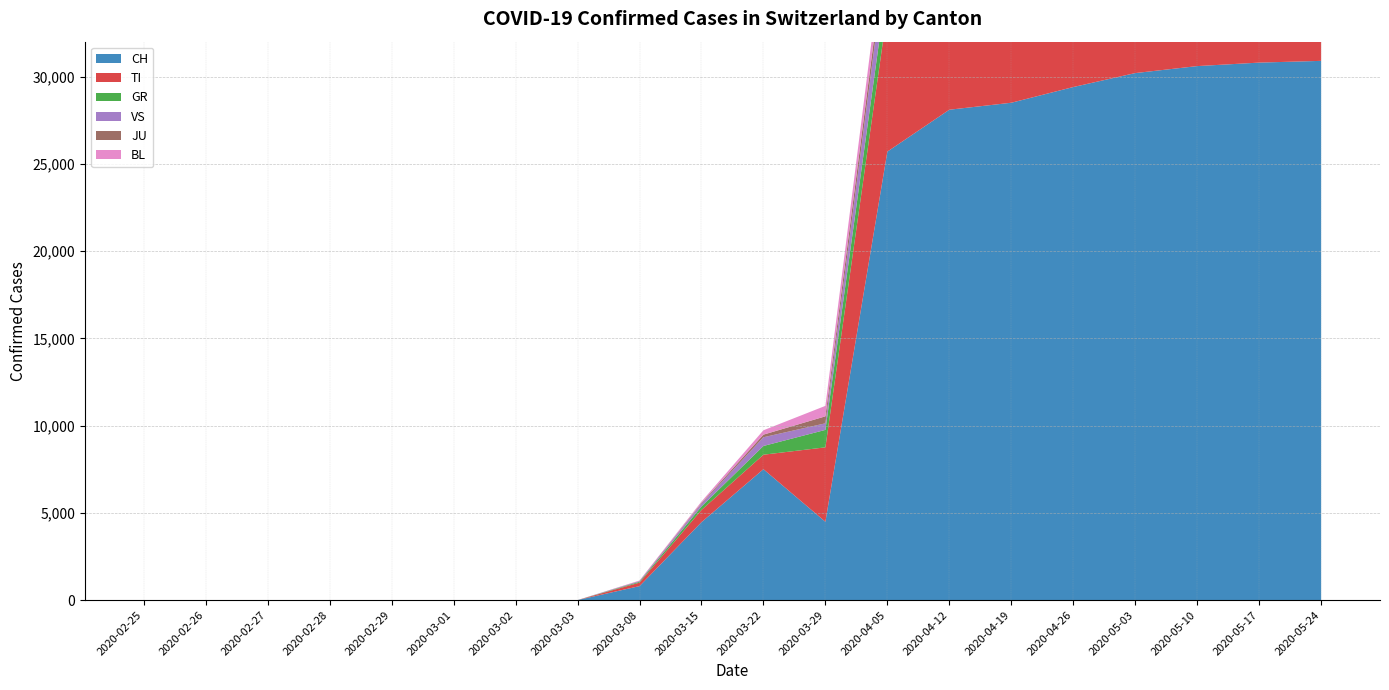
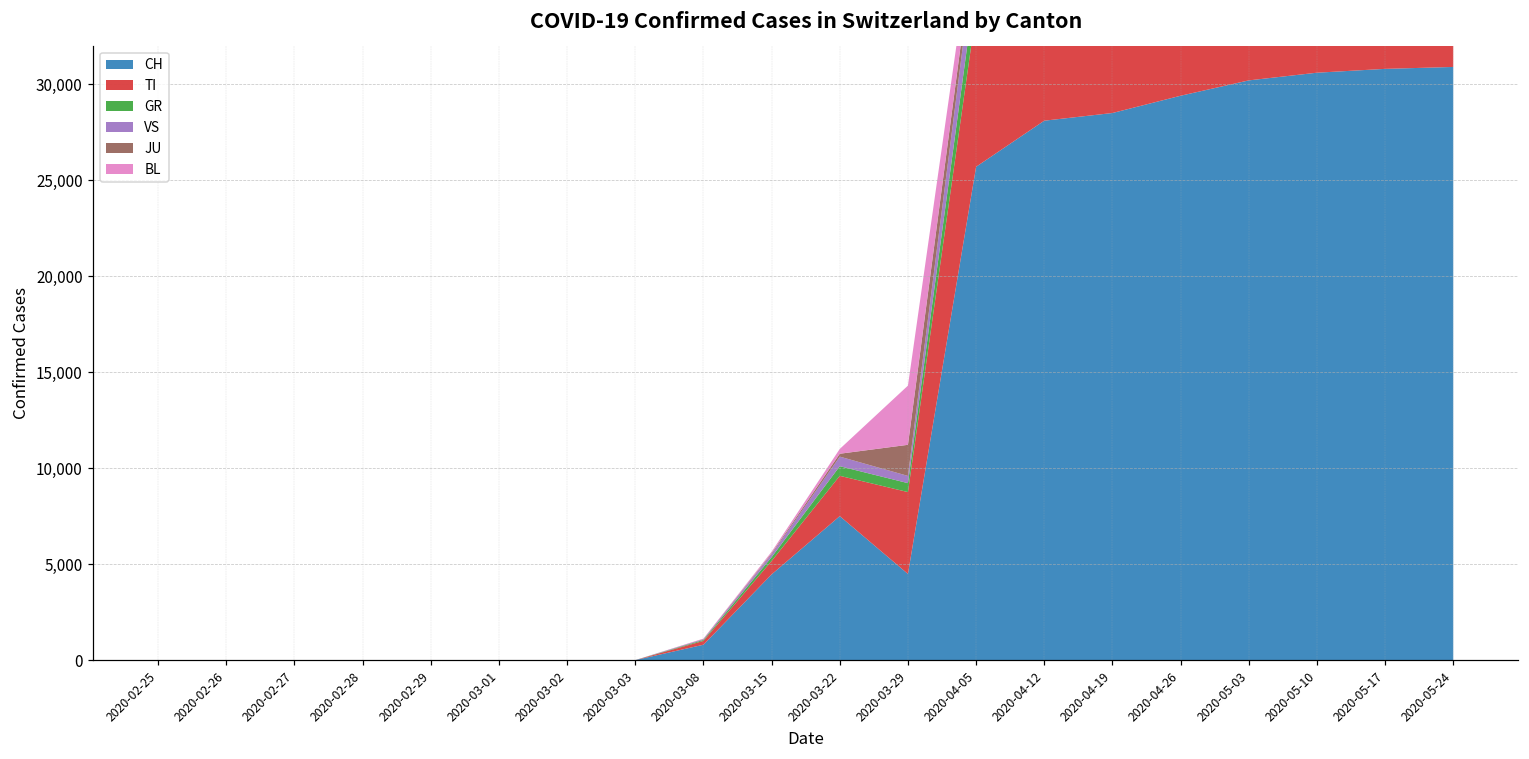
TI, 2020-03-22: 800 -> 2,100
GR, 2020-03-29: 1,000 -> 500
JU, 2020-03-29: 400 -> 1,600
BL, 2020-03-29: 600 -> 3,100
